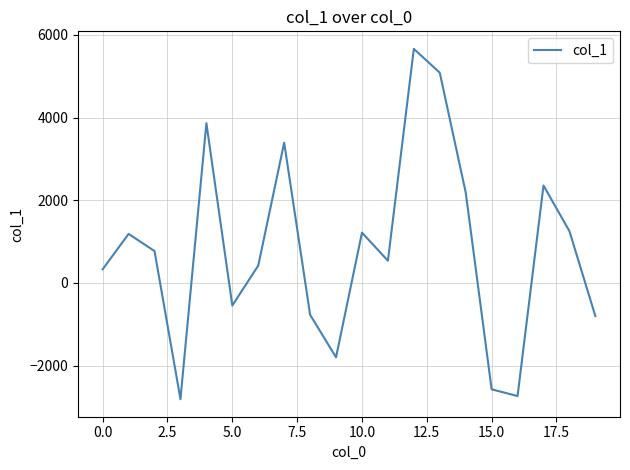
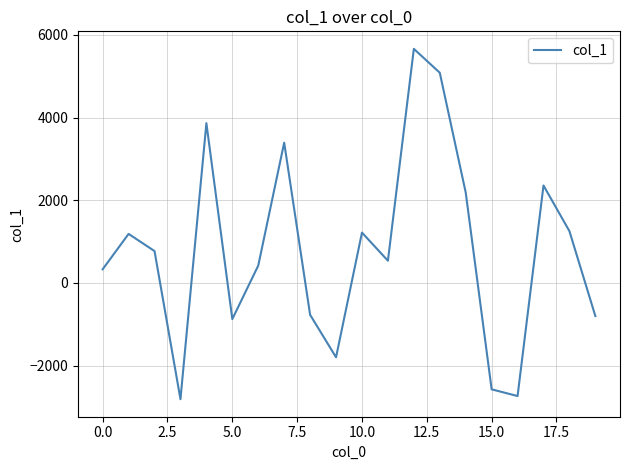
5.0: -500 -> -900
